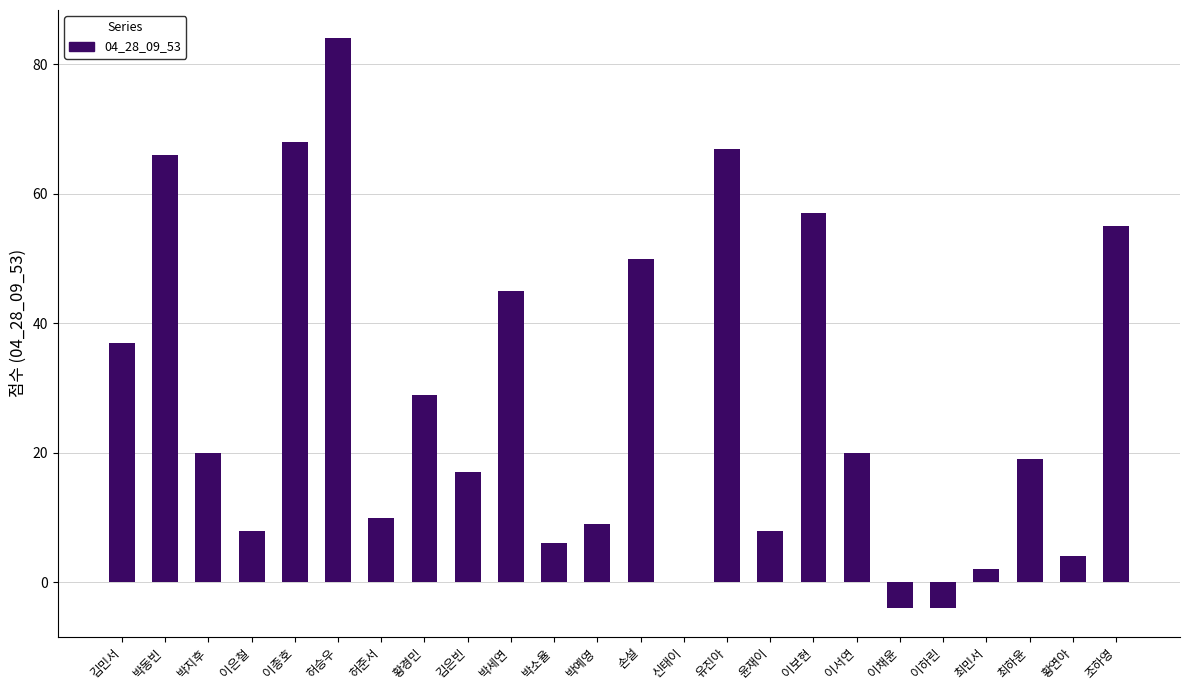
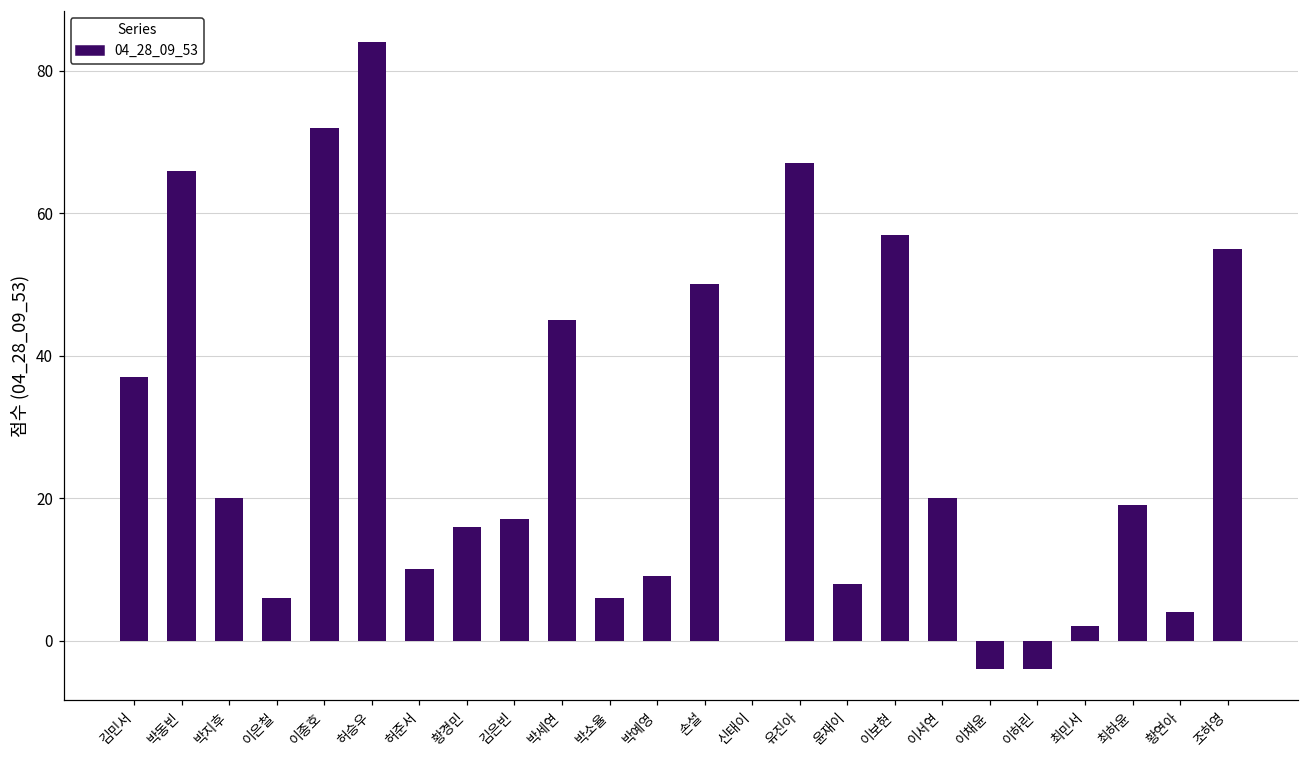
이은철: 8 -> 6
이종호: 68 -> 72
황경민: 29 -> 16
